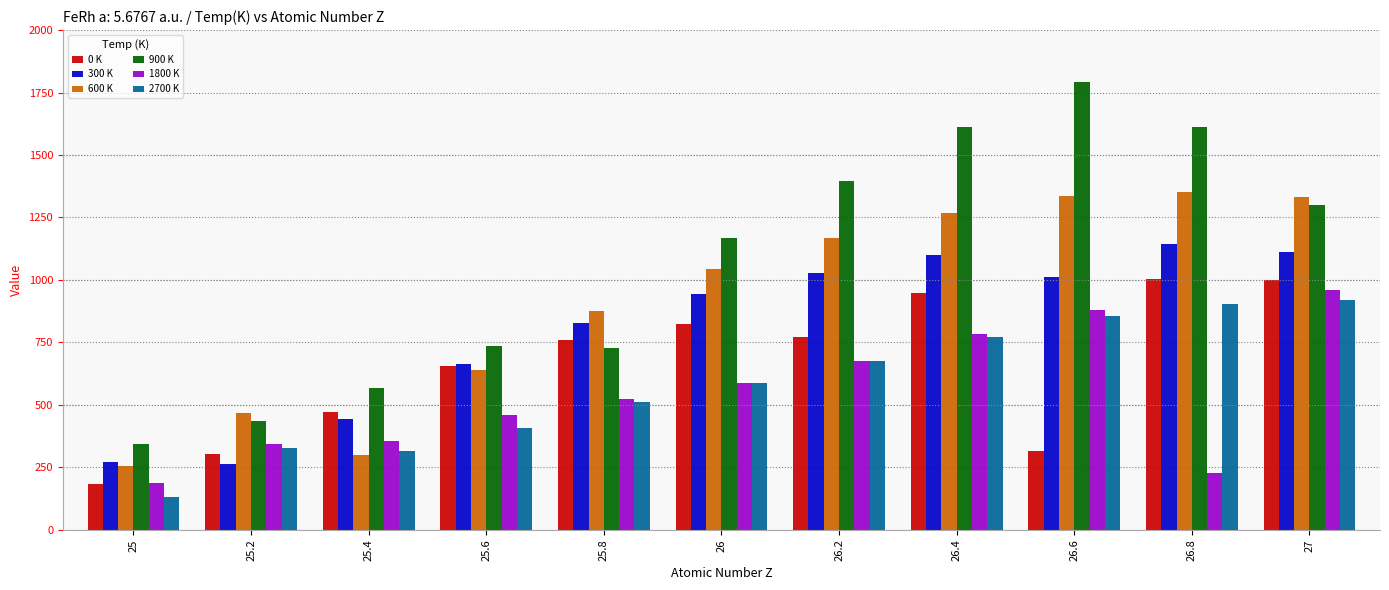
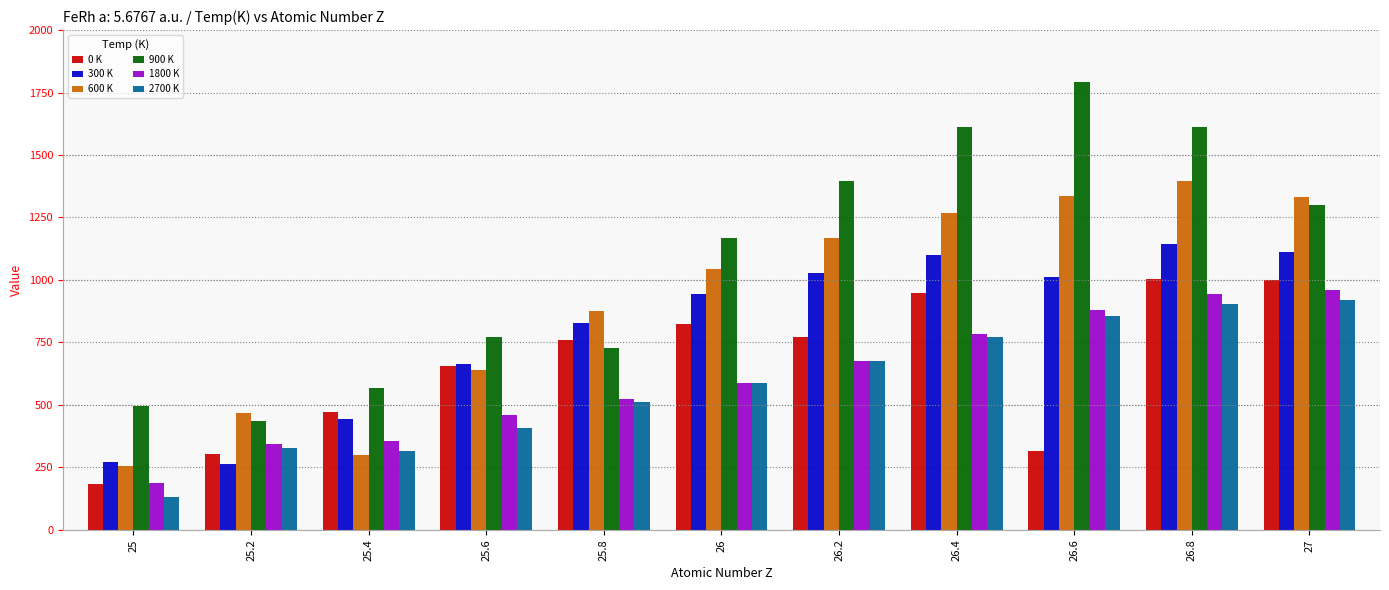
900 K, 25: 340 -> 500
900 K, 25.6: 740 -> 770
600 K, 26.8: 1350 -> 1400
1800 K, 26.8: 230 -> 940
